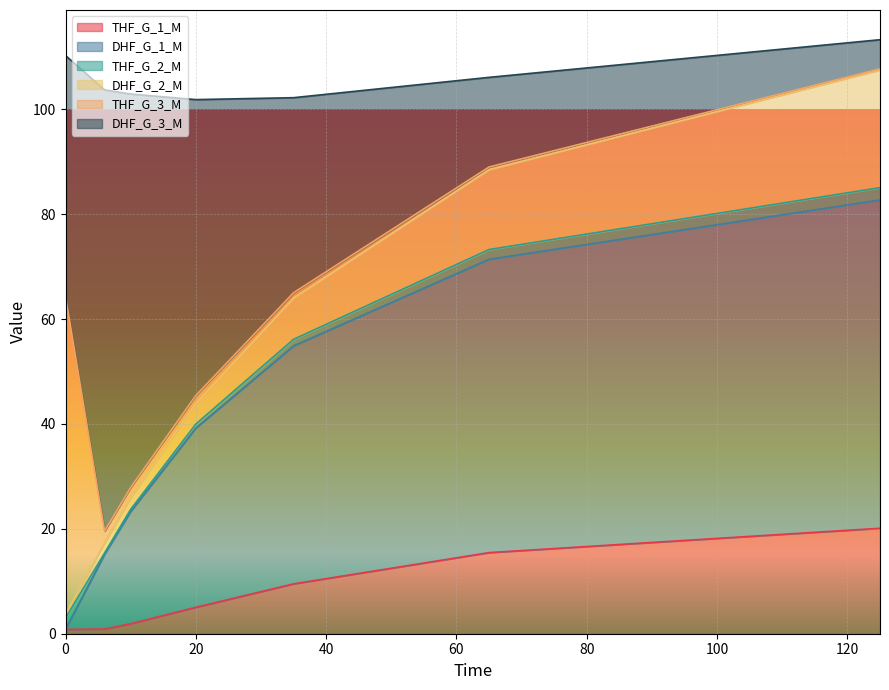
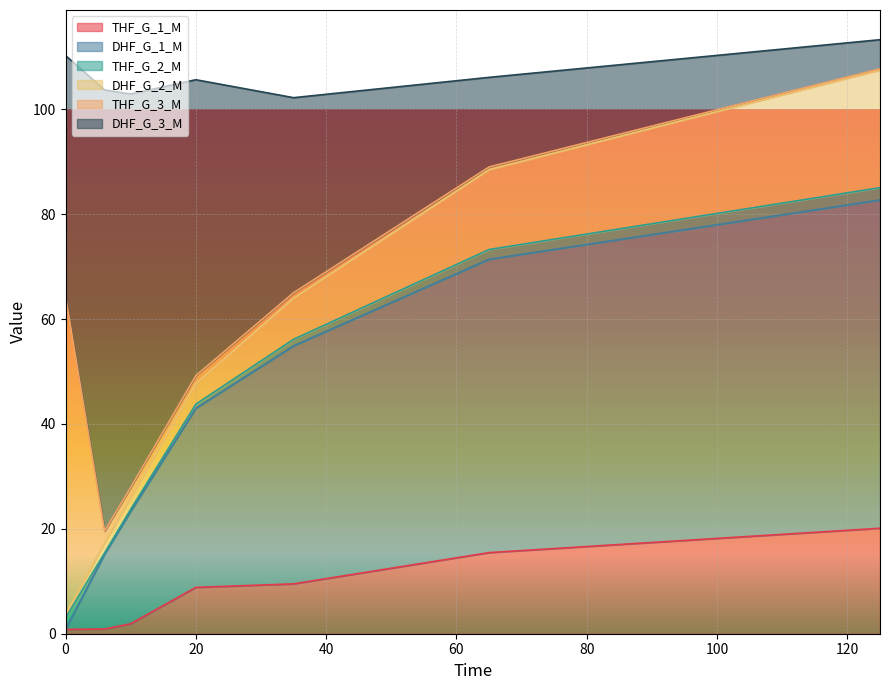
THF_G_1_M, 20: 5 -> 9
